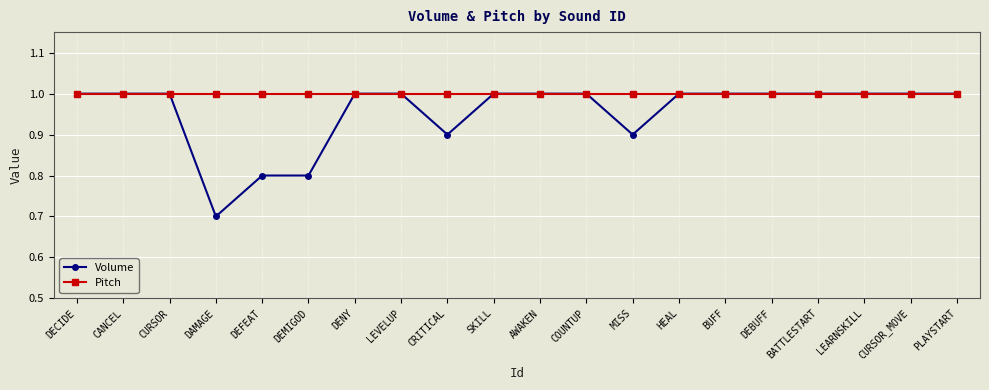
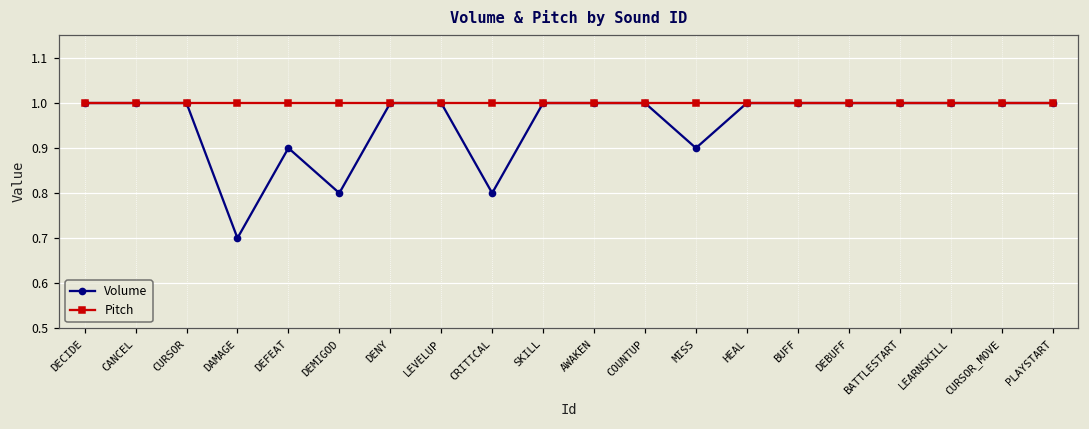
Volume, DEFEAT: 0.8 -> 0.9
Volume, CRITICAL: 0.9 -> 0.8
